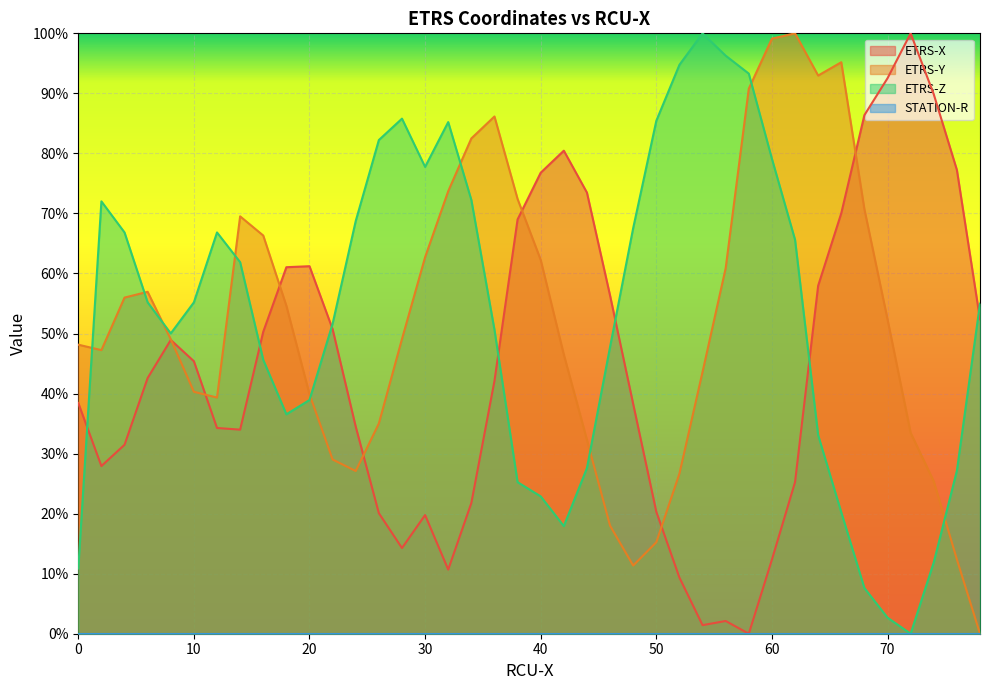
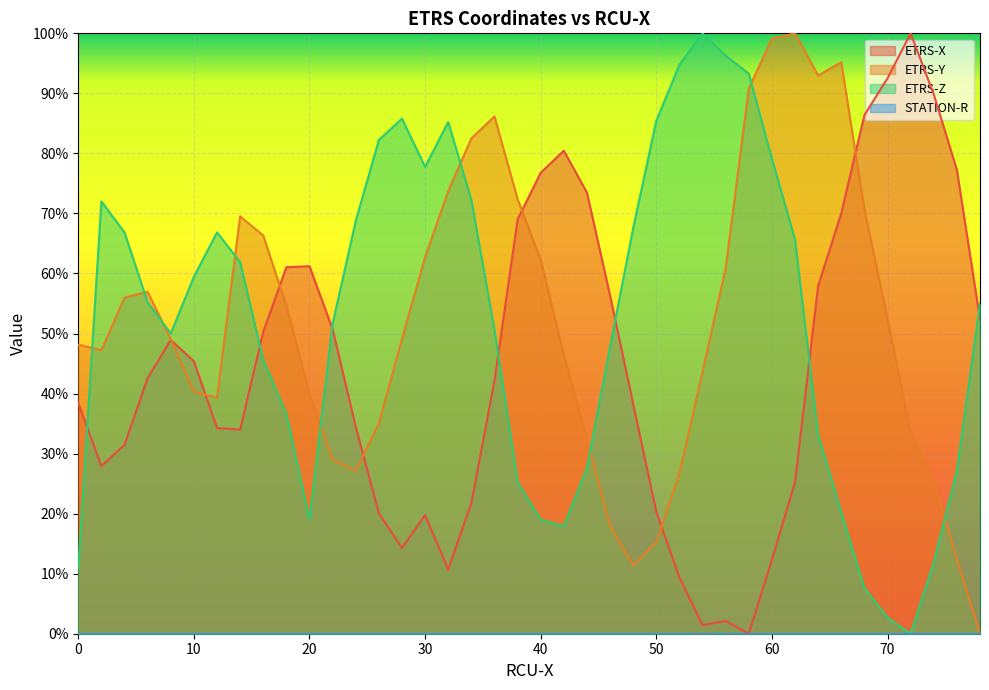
ETRS-Z, 10: 55% -> 59%
ETRS-Z, 20: 39% -> 19%
ETRS-Z, 40: 23% -> 19%
